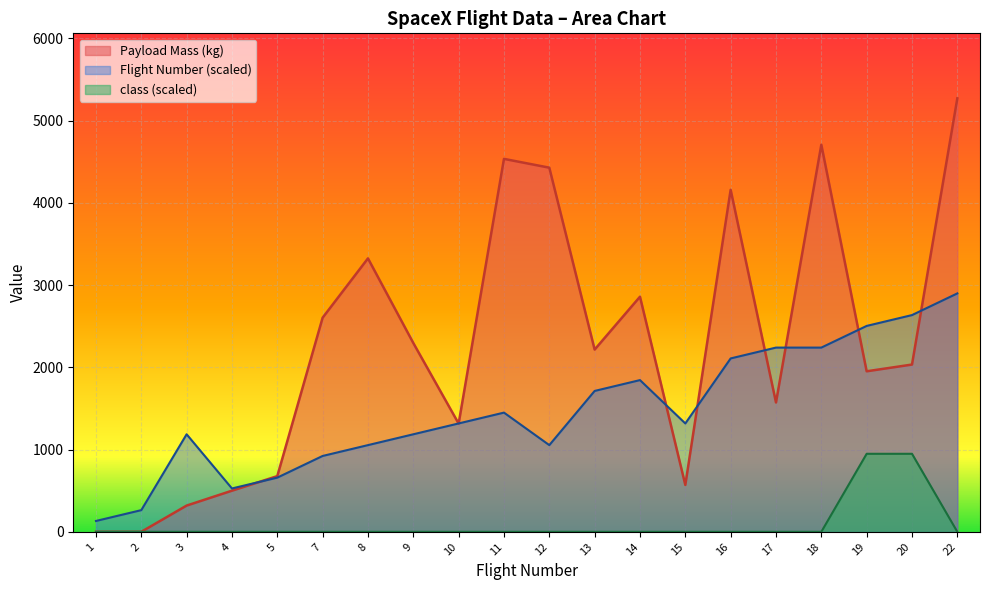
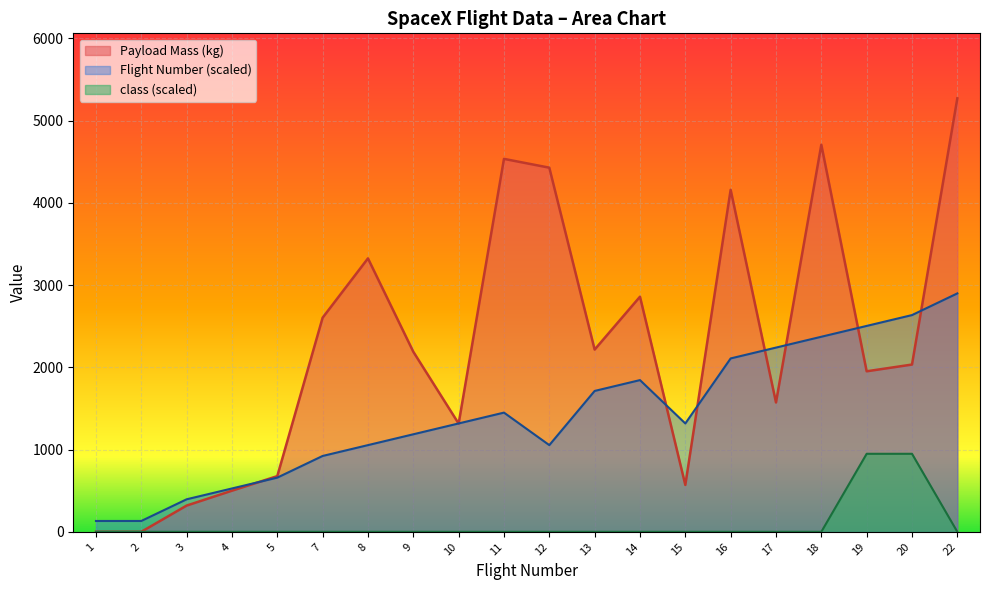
Flight Number (scaled), 2: 300 -> 100
Flight Number (scaled), 3: 1200 -> 400
Payload Mass (kg), 9: 2300 -> 2200
Flight Number (scaled), 18: 2200 -> 2400
